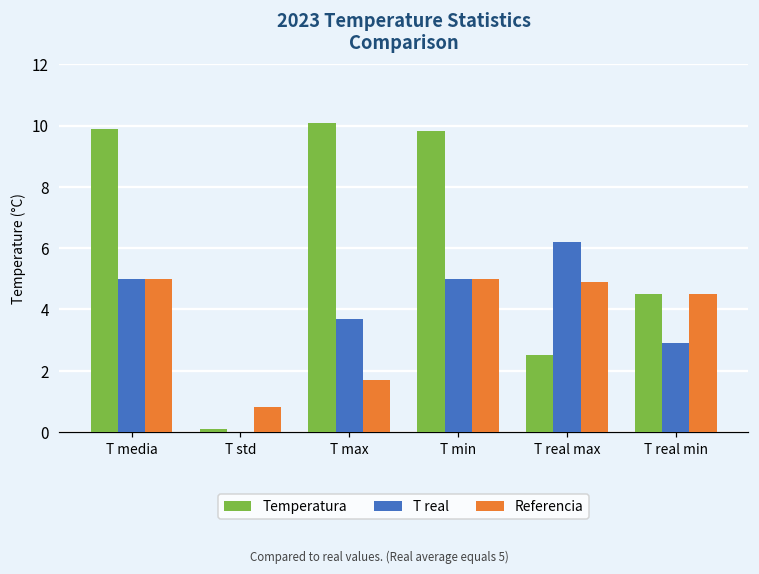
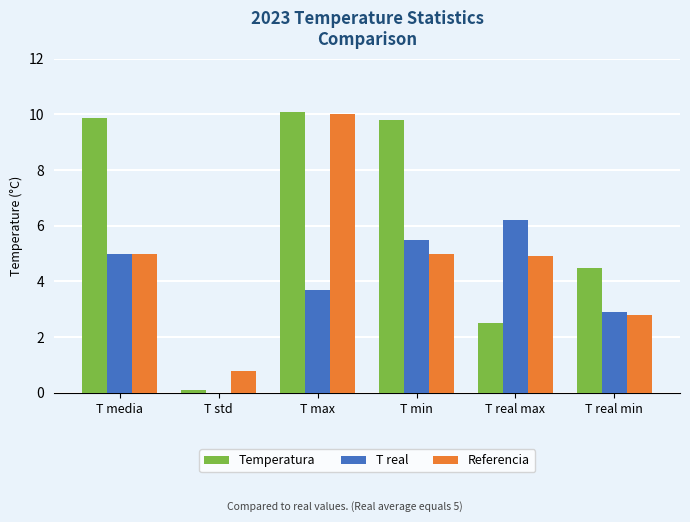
Referencia, T max: 1.7 -> 10.0
T real, T min: 5.0 -> 5.5
Referencia, T real min: 4.5 -> 2.8
